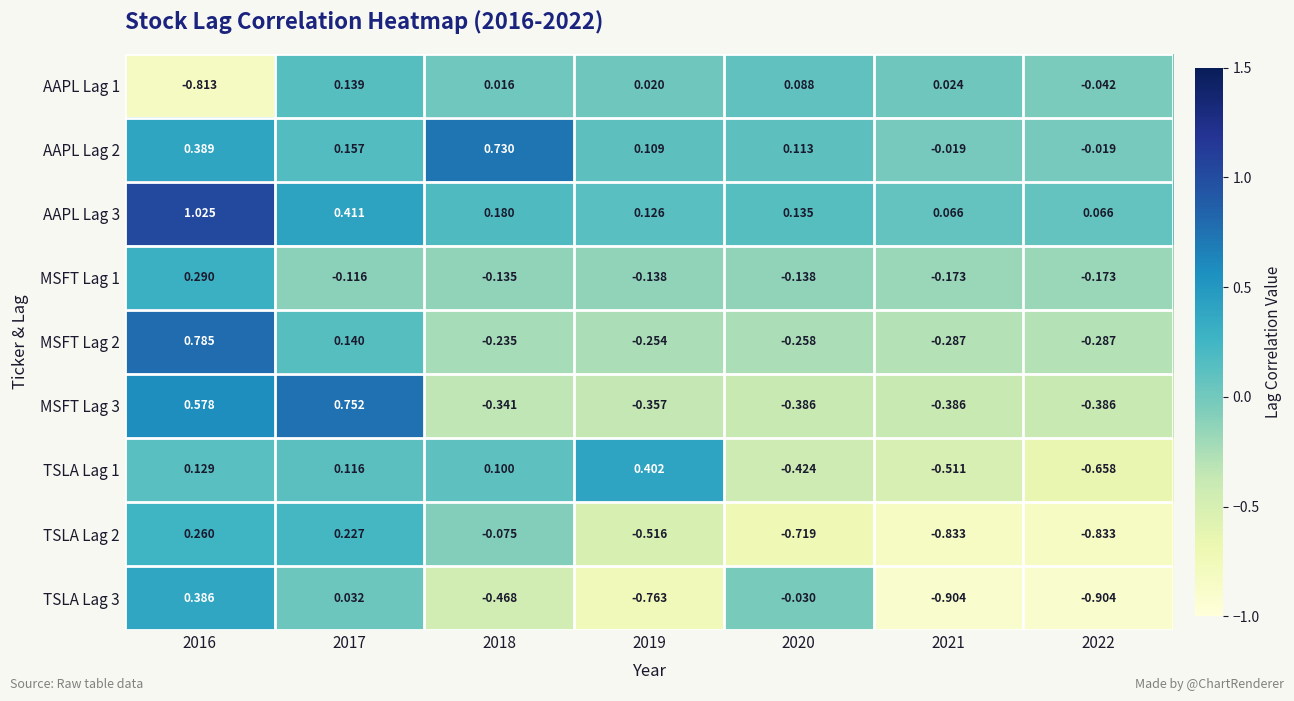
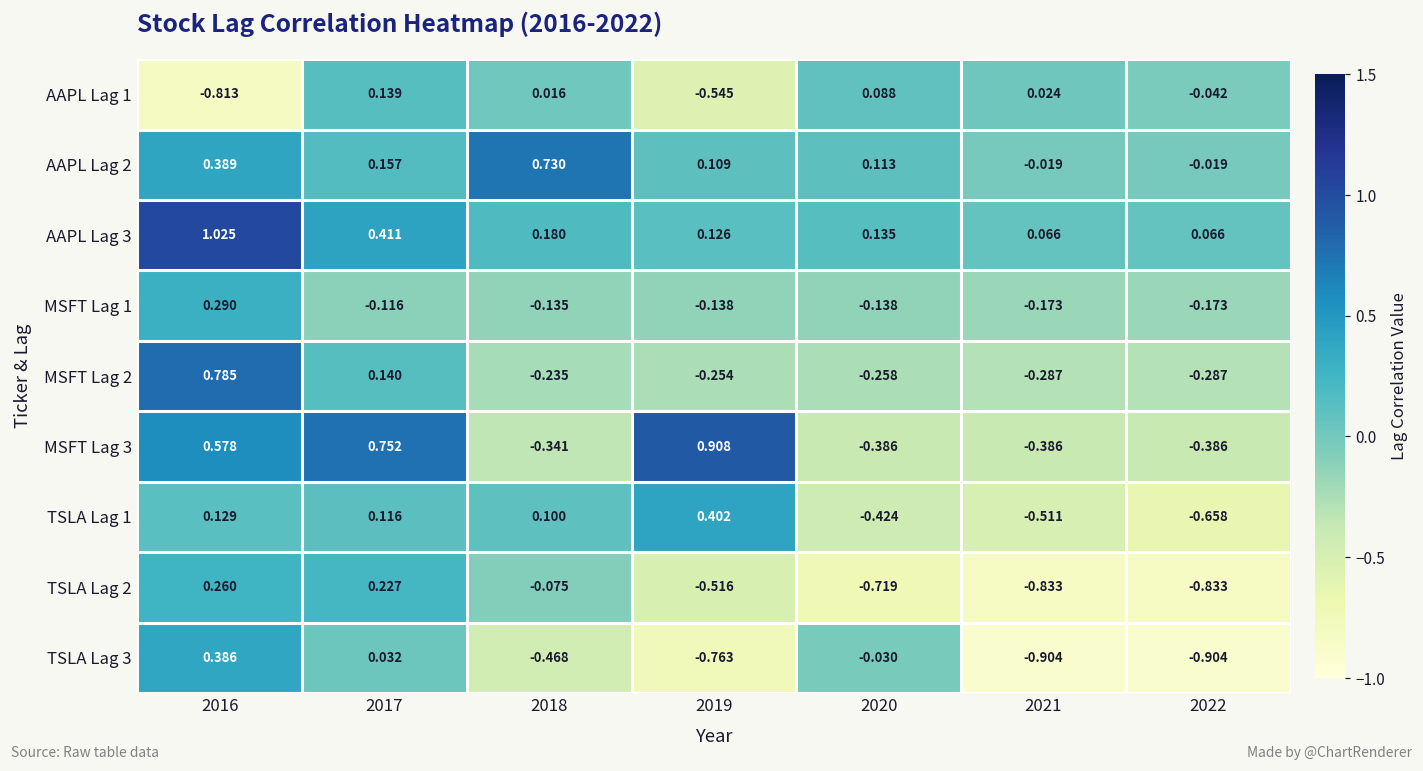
AAPL Lag 1, 2019: 0.020 -> -0.545
MSFT Lag 3, 2019: -0.357 -> 0.908
